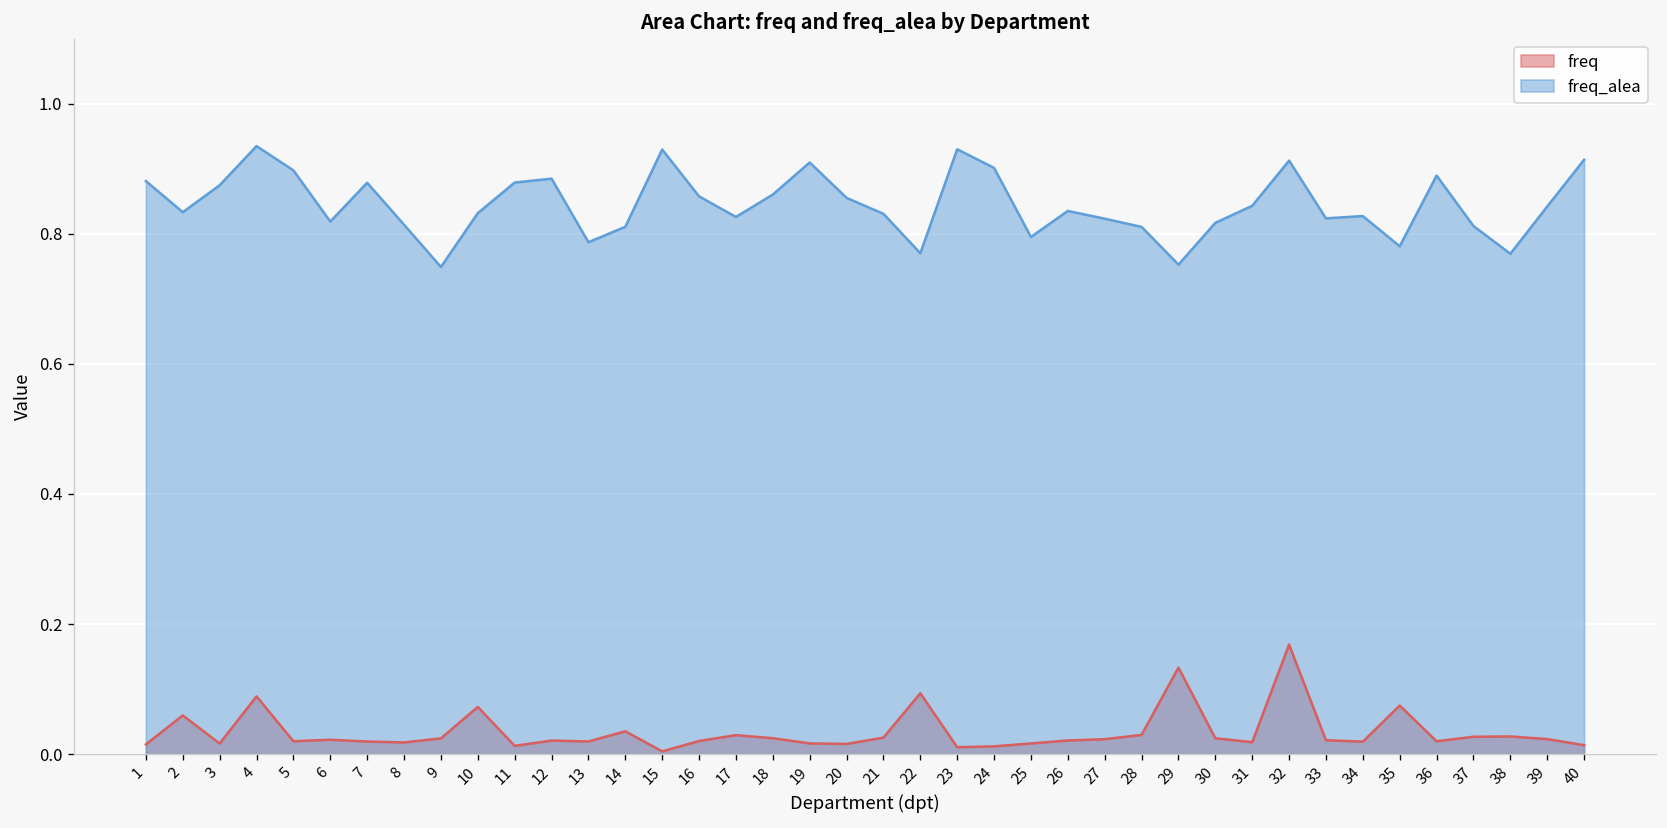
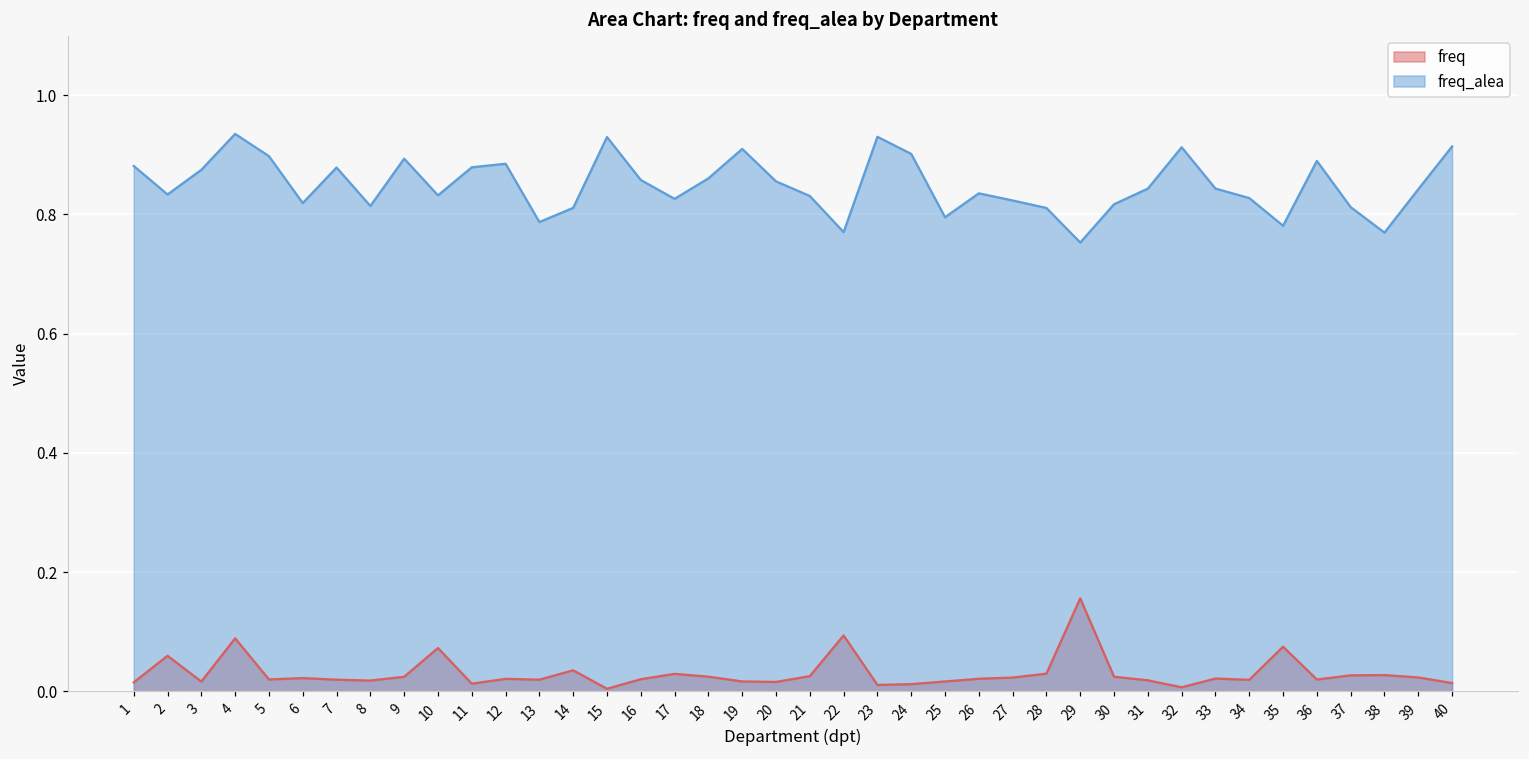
freq_alea, 9: 0.75 -> 0.89
freq, 29: 0.13 -> 0.16
freq, 32: 0.17 -> 0.01
freq_alea, 33: 0.82 -> 0.84
